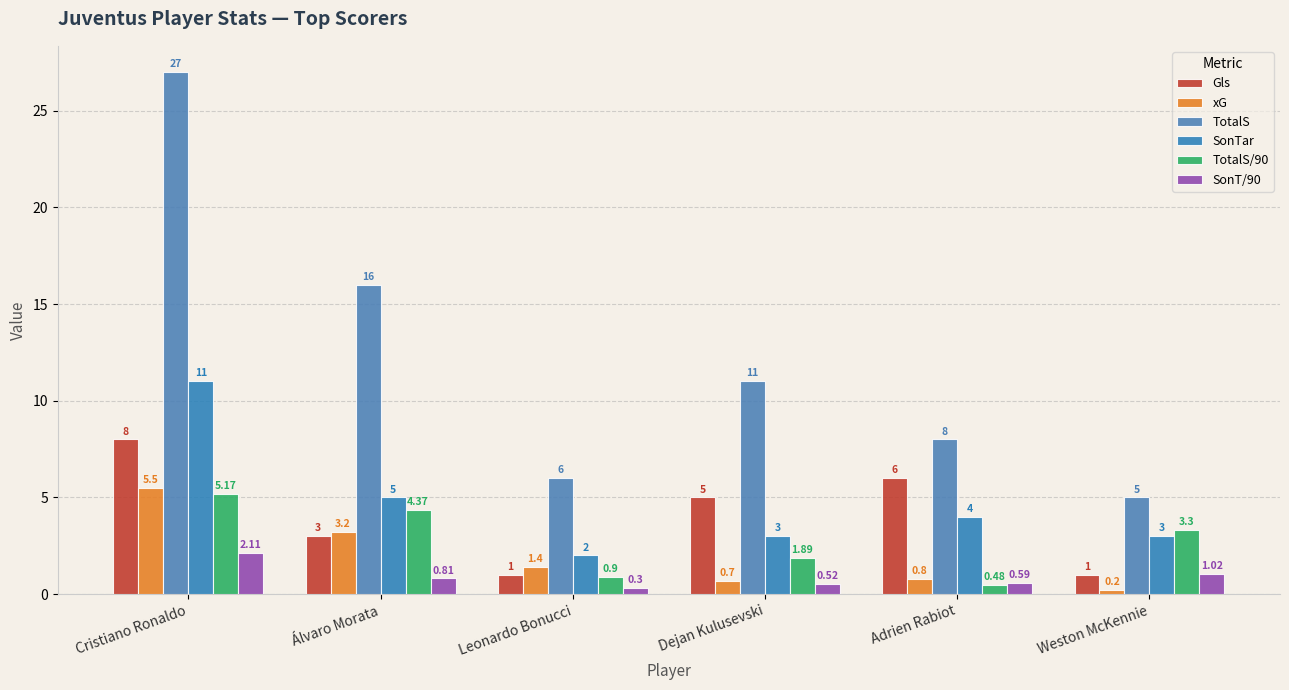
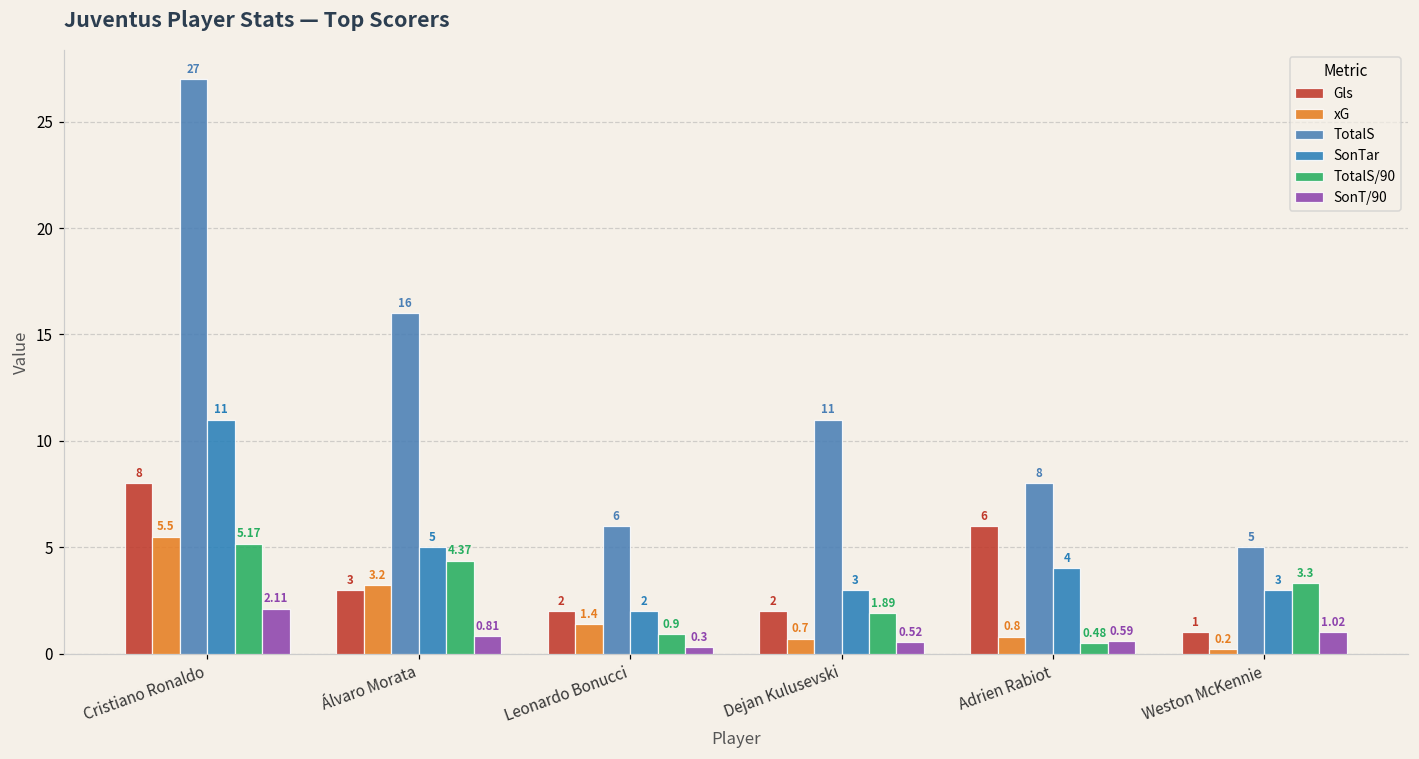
Gls, Leonardo Bonucci: 1 -> 2
Gls, Dejan Kulusevski: 5 -> 2
